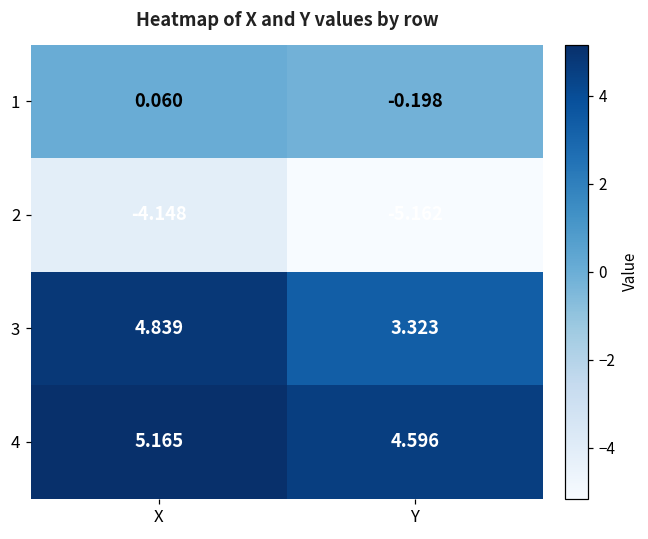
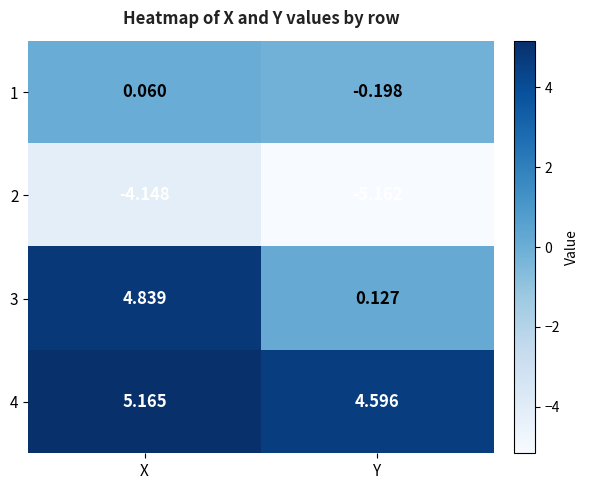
3, Y: 3.323 -> 0.127
